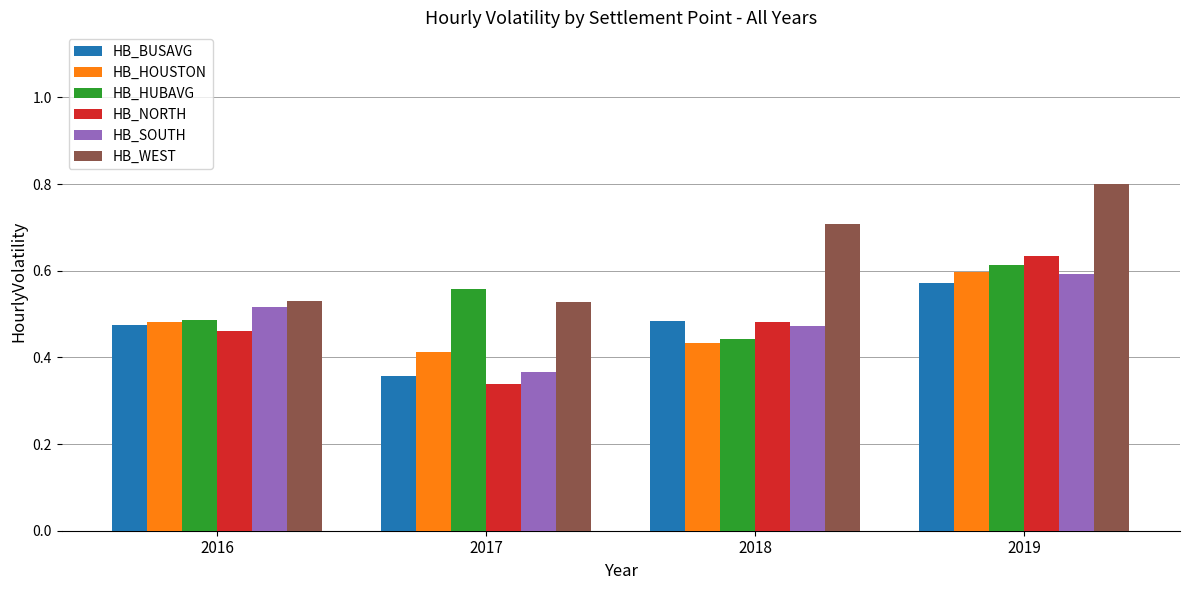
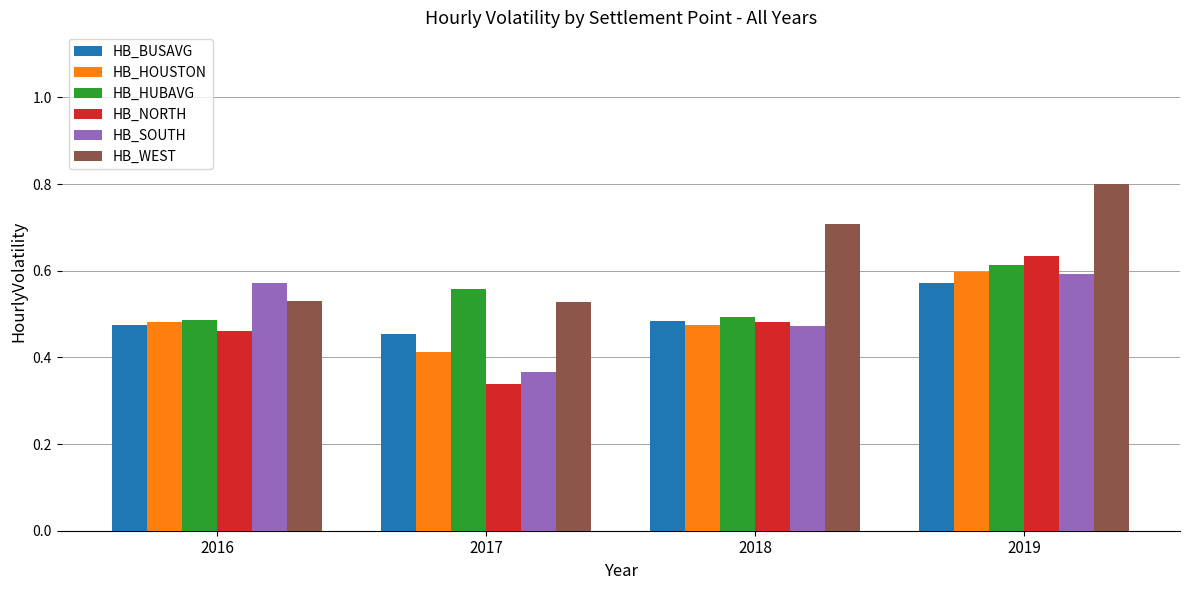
HB_SOUTH, 2016: 0.52 -> 0.57
HB_BUSAVG, 2017: 0.36 -> 0.45
HB_HOUSTON, 2018: 0.43 -> 0.47
HB_HUBAVG, 2018: 0.44 -> 0.49
